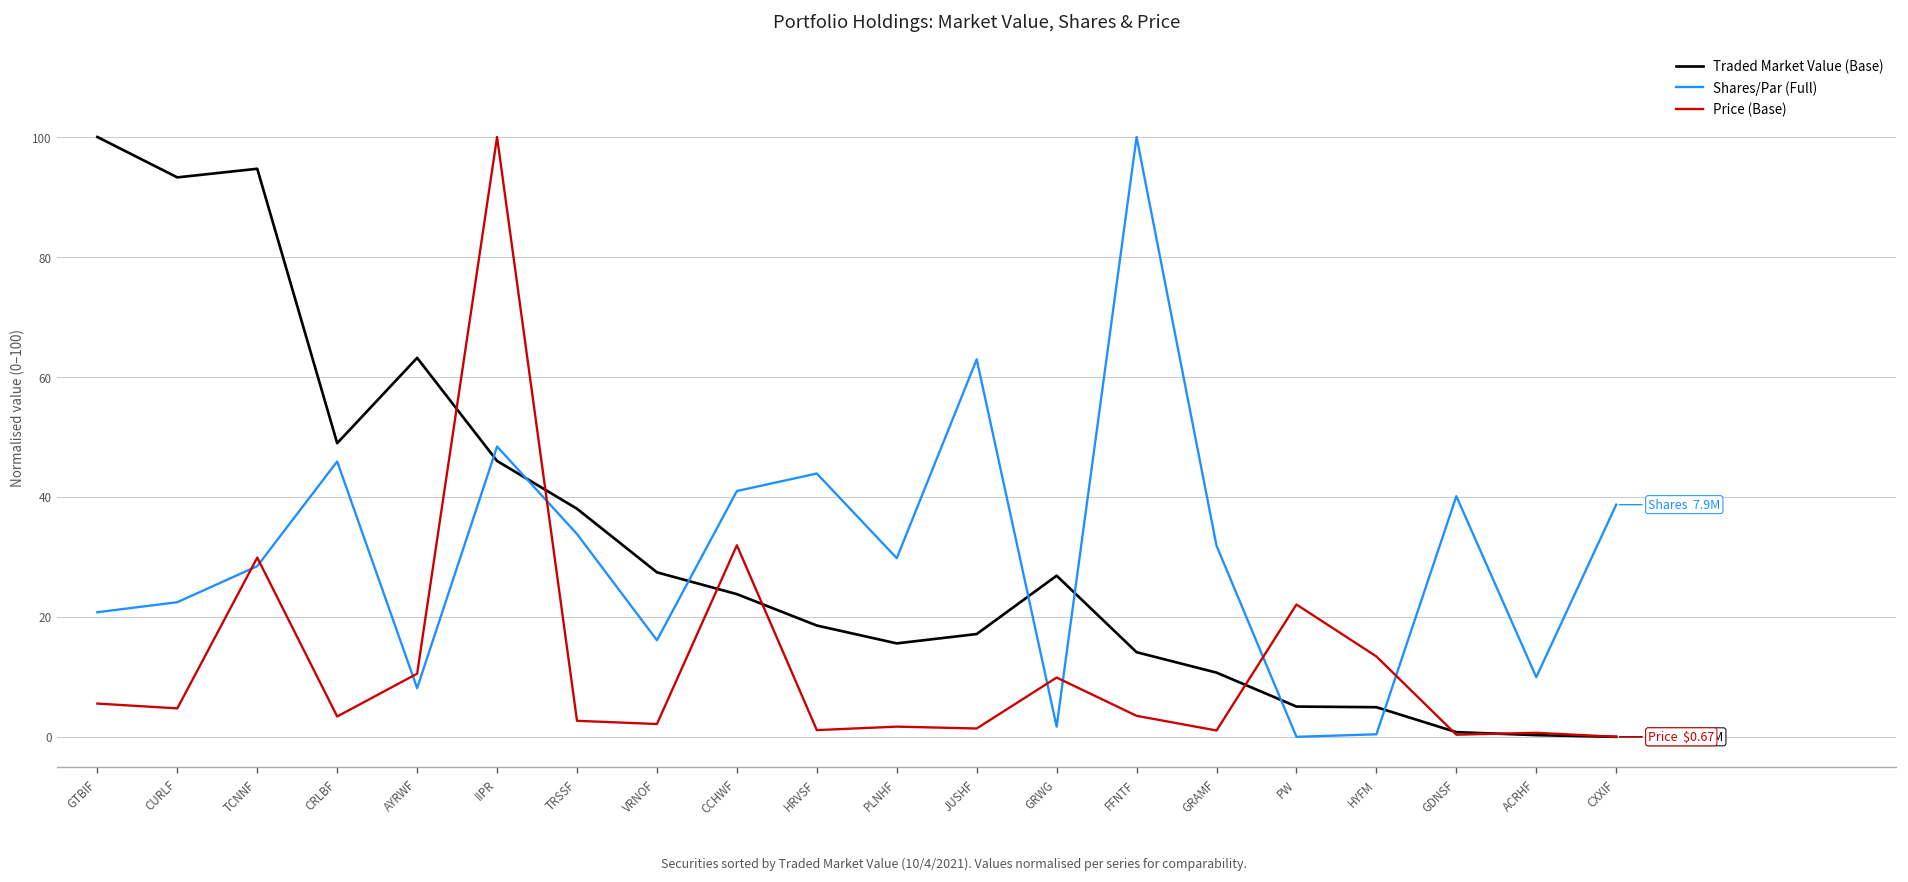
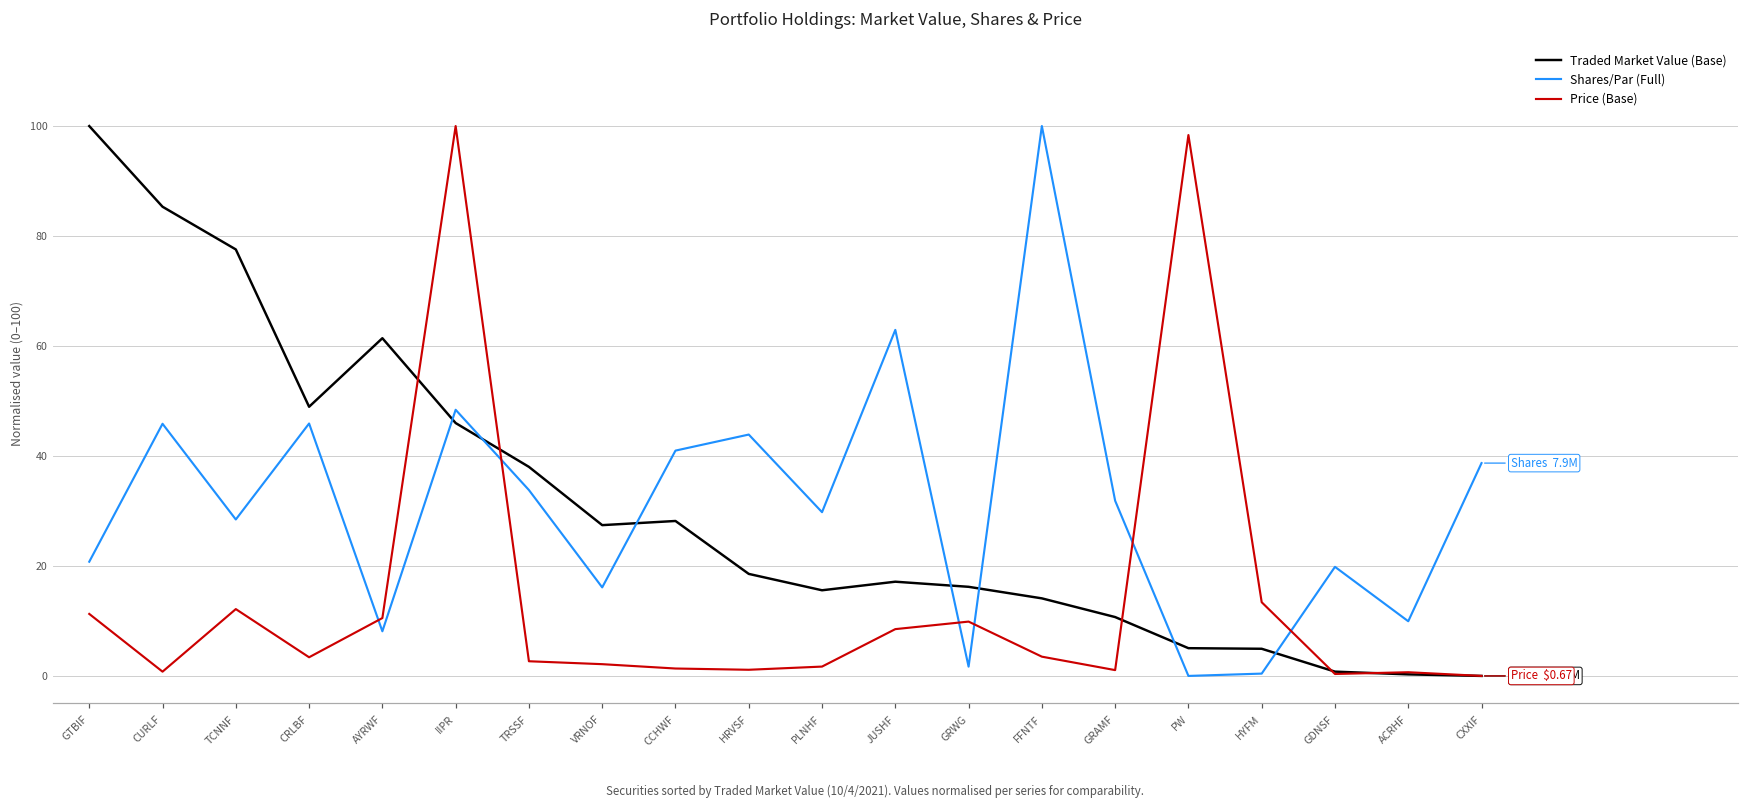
Price (Base), GTBIF: 6 -> 11
Traded Market Value (Base), CURLF: 93 -> 85
Shares/Par (Full), CURLF: 22 -> 46
Price (Base), CURLF: 5 -> 1
Traded Market Value (Base), TCNNF: 95 -> 78
Price (Base), TCNNF: 30 -> 12
Traded Market Value (Base), AYRWF: 63 -> 61
Traded Market Value (Base), CCHWF: 24 -> 28
Price (Base), CCHWF: 32 -> 1
Price (Base), JUSHF: 1 -> 9
Traded Market Value (Base), GRWG: 27 -> 16
Price (Base), PW: 22 -> 98
Shares/Par (Full), GDNSF: 40 -> 20
